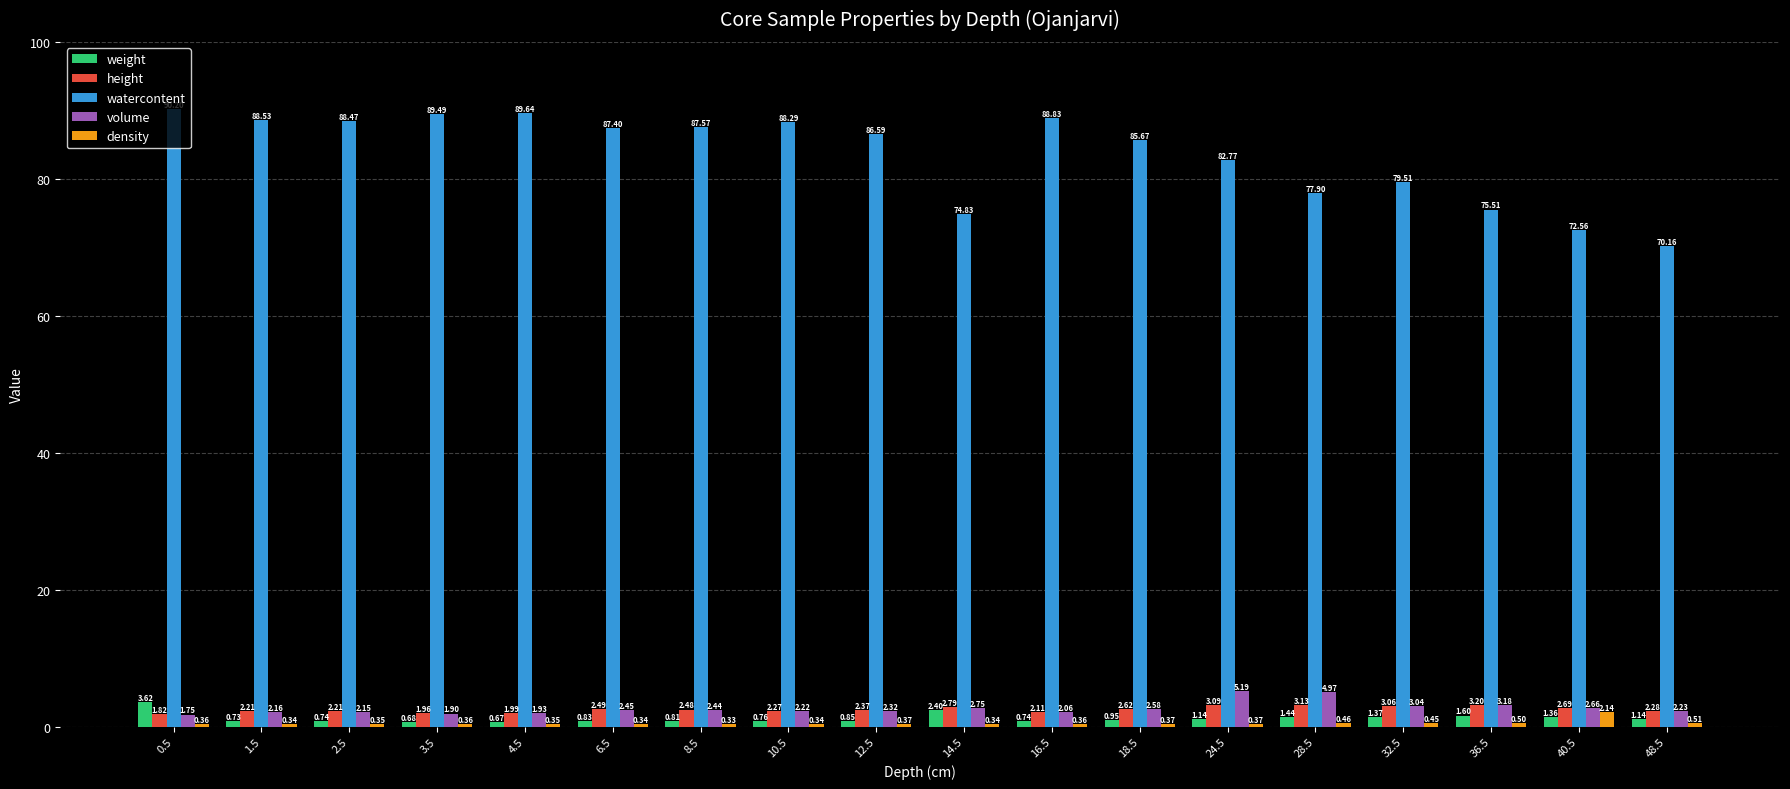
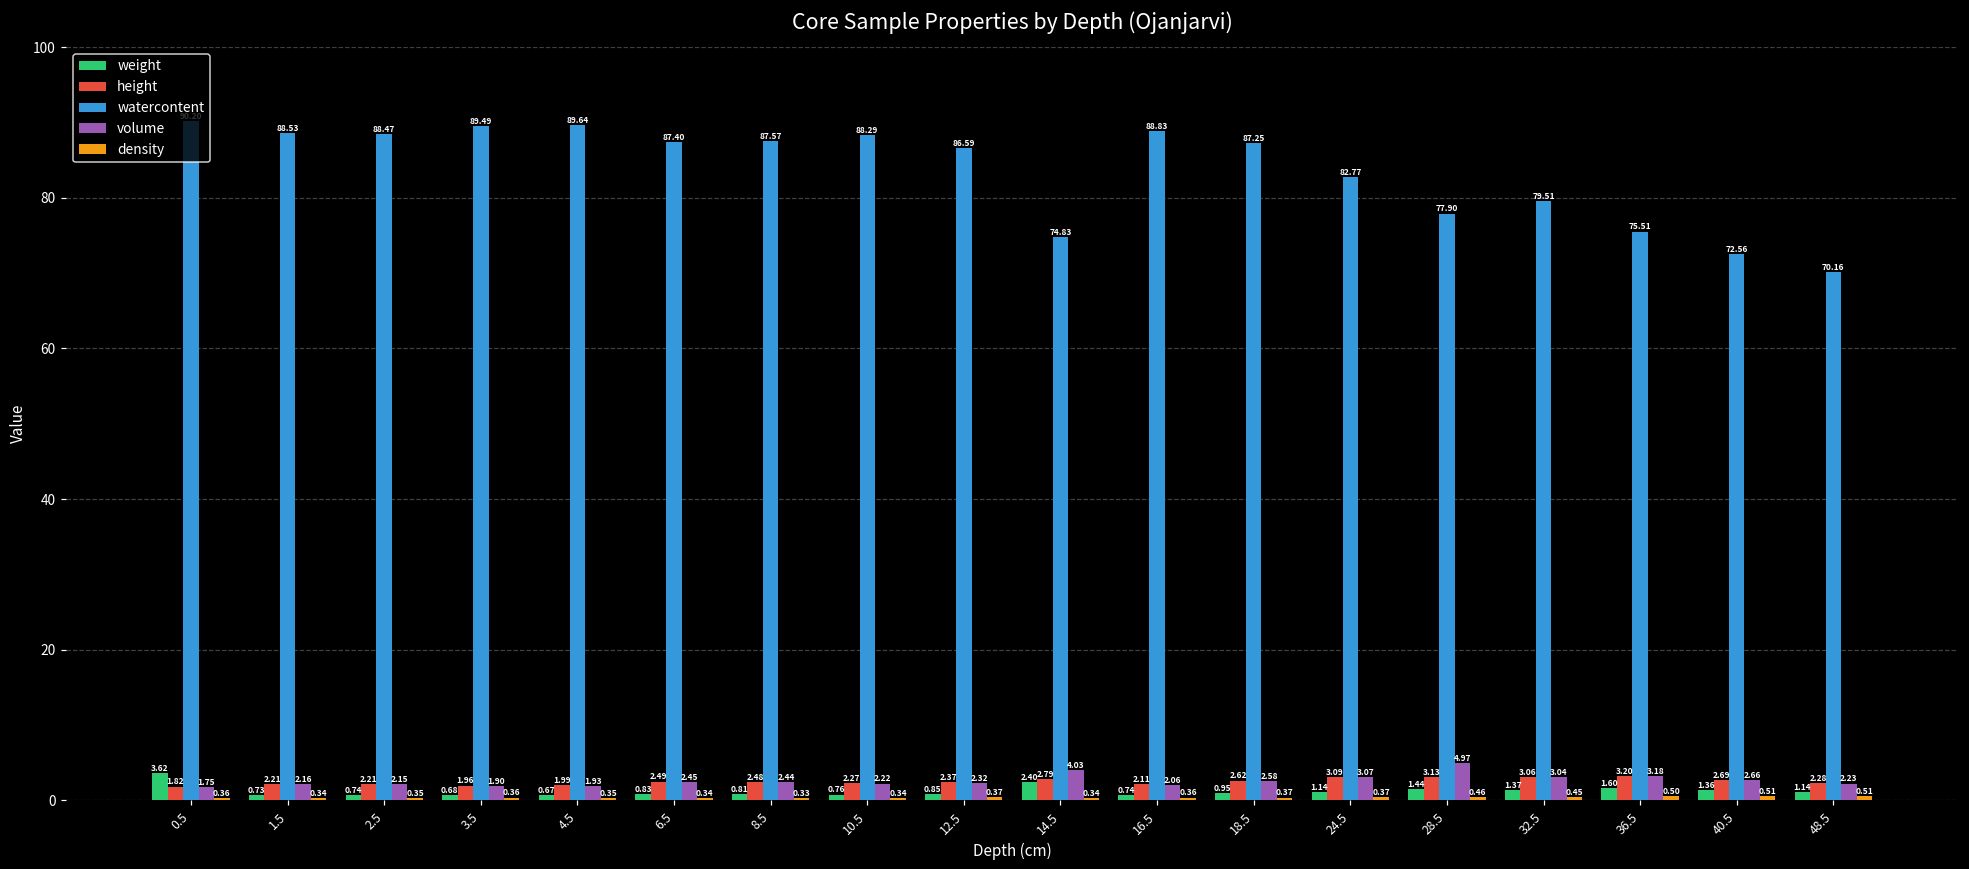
volume, 14.5: 2.75 -> 4.03
watercontent, 18.5: 85.67 -> 87.25
volume, 24.5: 5.19 -> 3.07
density, 40.5: 2.14 -> 0.51
